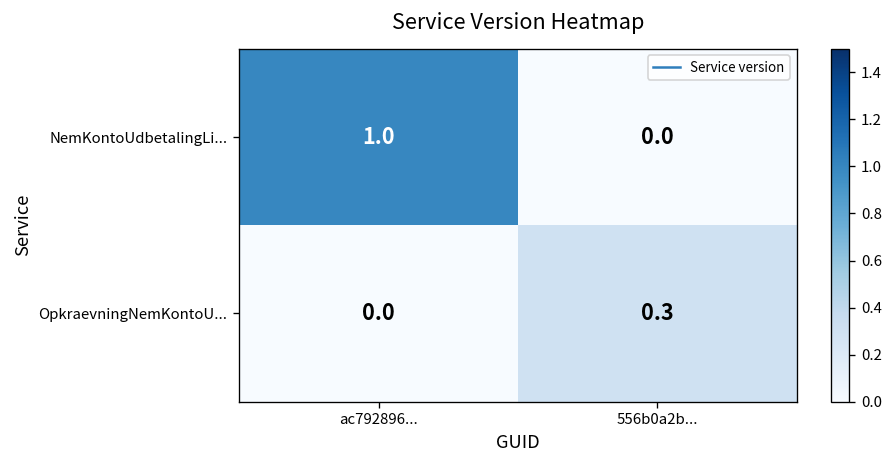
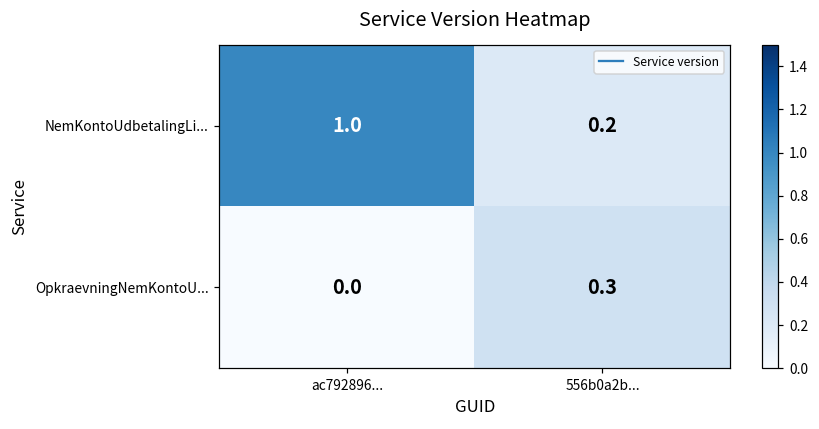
NemKontoUdbetalingLi..., 556b0a2b...: 0.0 -> 0.2
